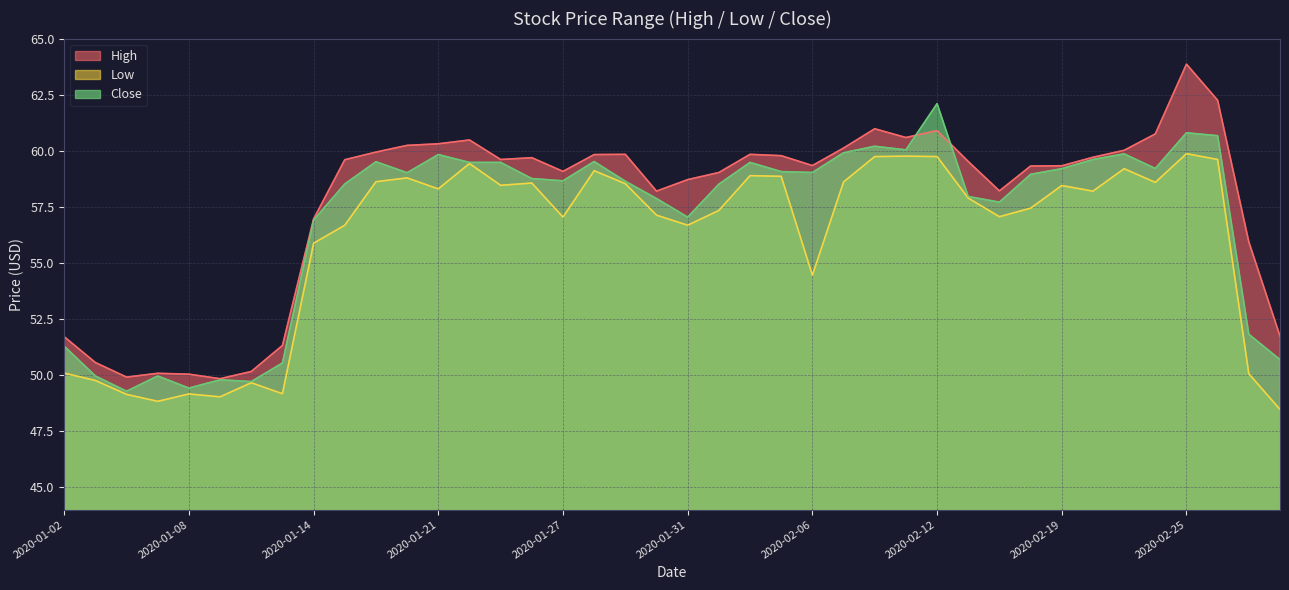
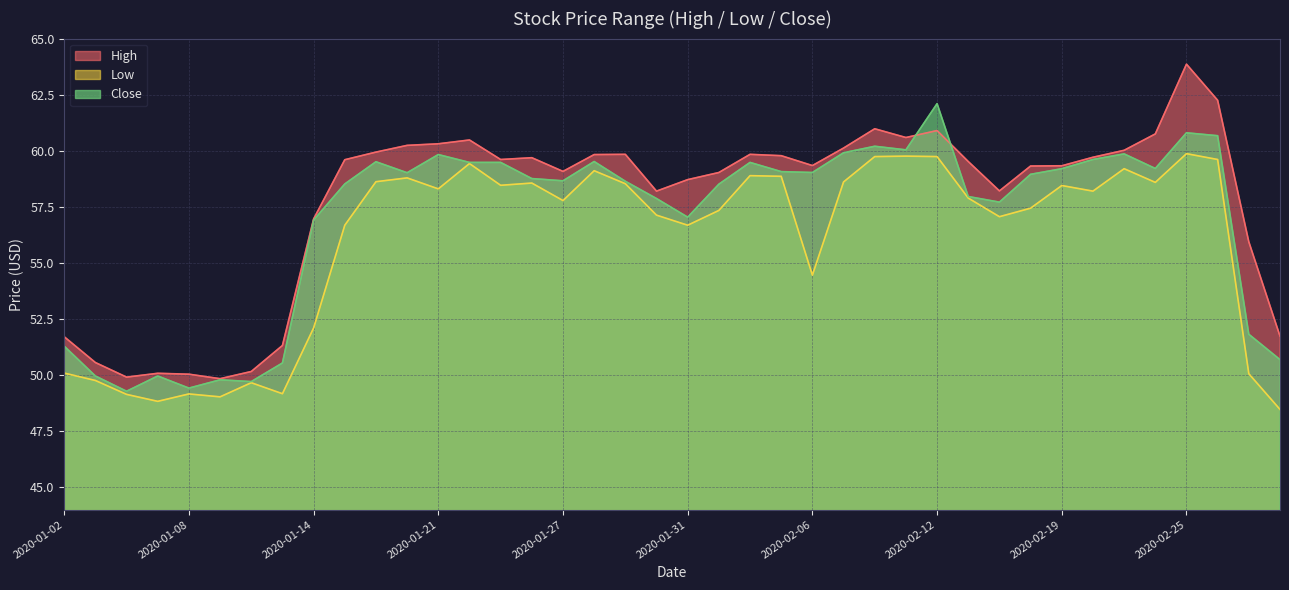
Low, 2020-01-14: 55.9 -> 52.1
Low, 2020-01-27: 57.0 -> 57.8
